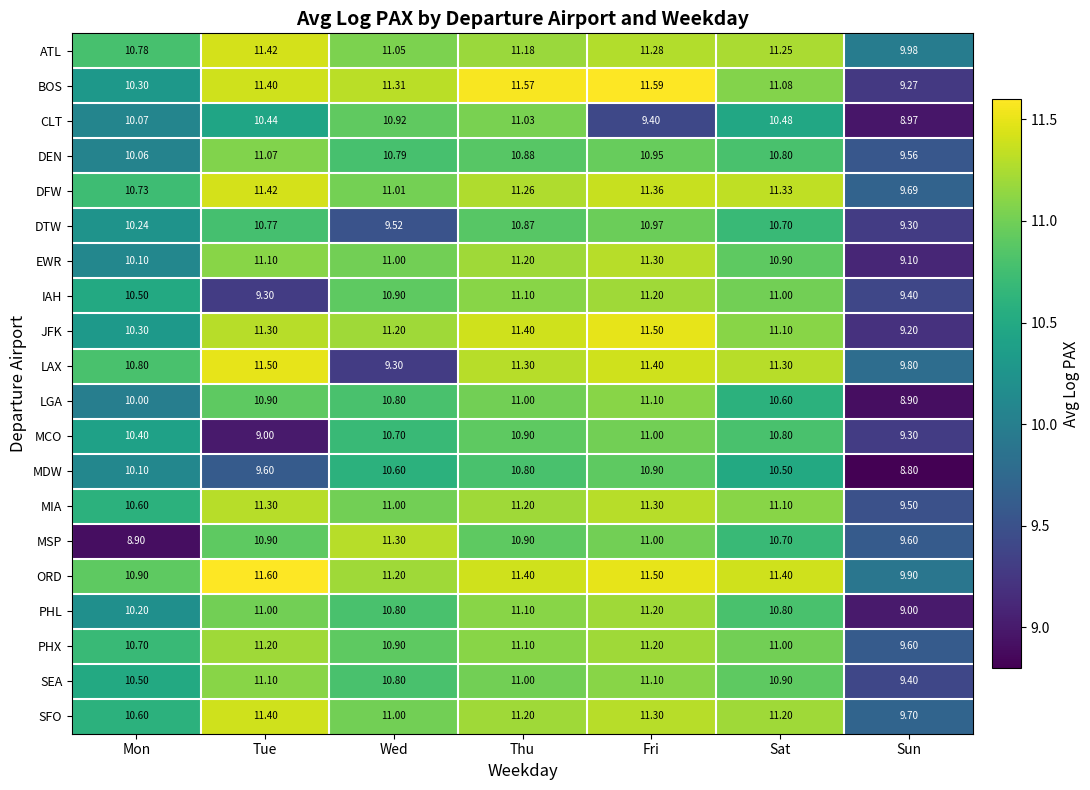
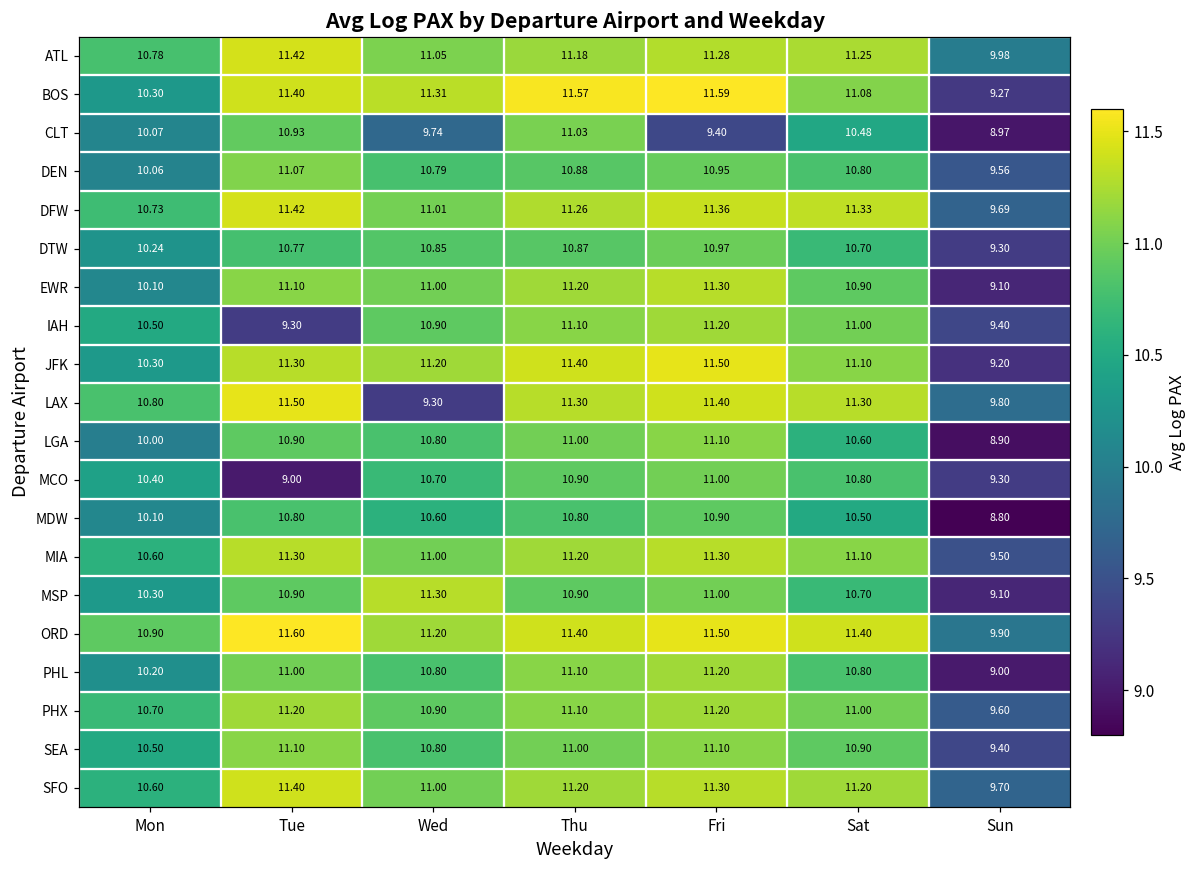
CLT, Tue: 10.44 -> 10.93
CLT, Wed: 10.92 -> 9.74
DTW, Wed: 9.52 -> 10.85
MDW, Tue: 9.60 -> 10.80
MSP, Mon: 8.90 -> 10.30
MSP, Sun: 9.60 -> 9.10
